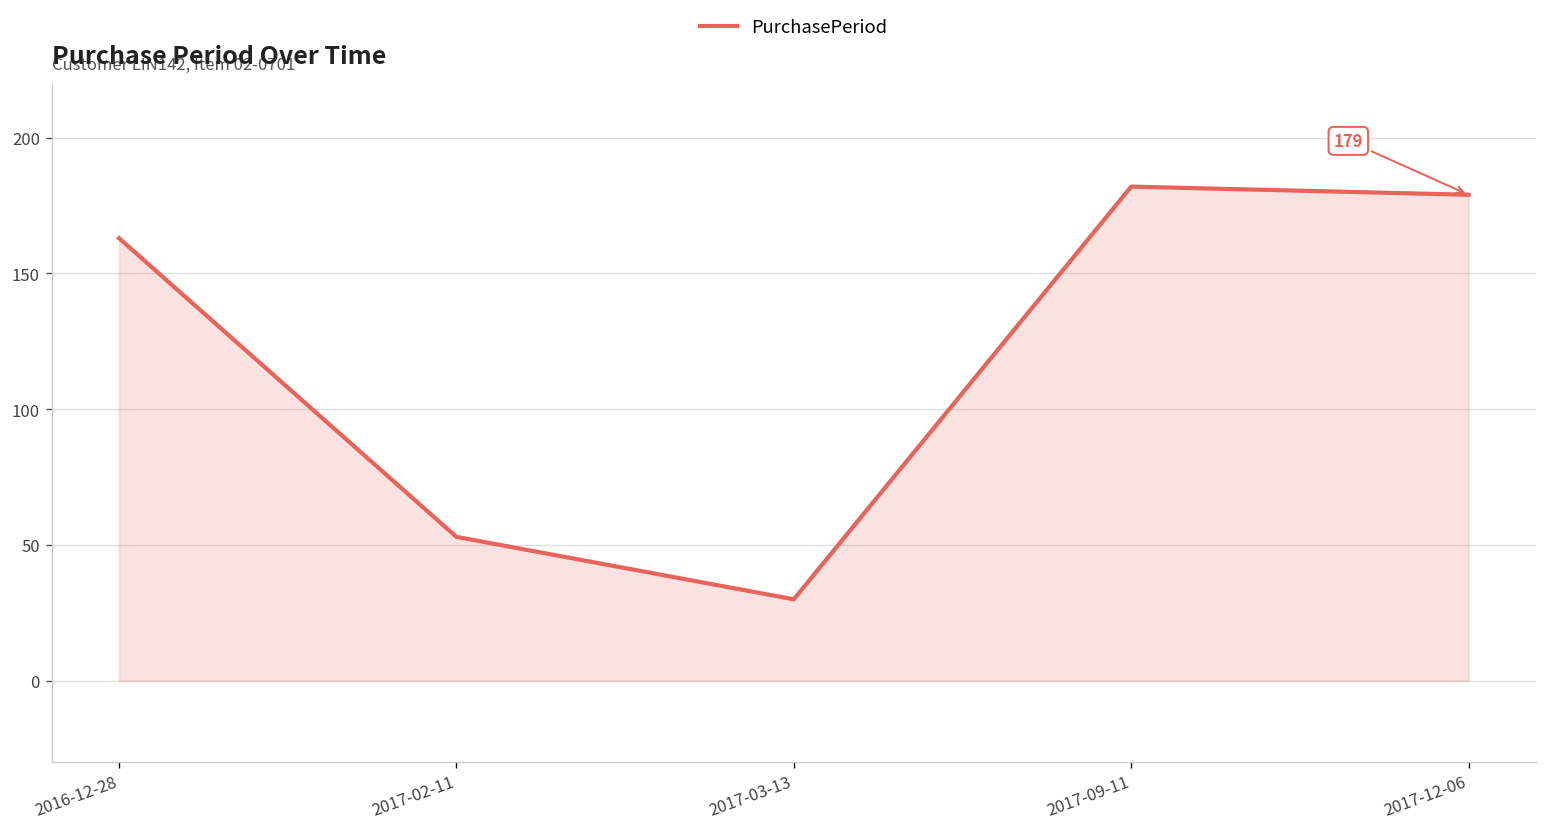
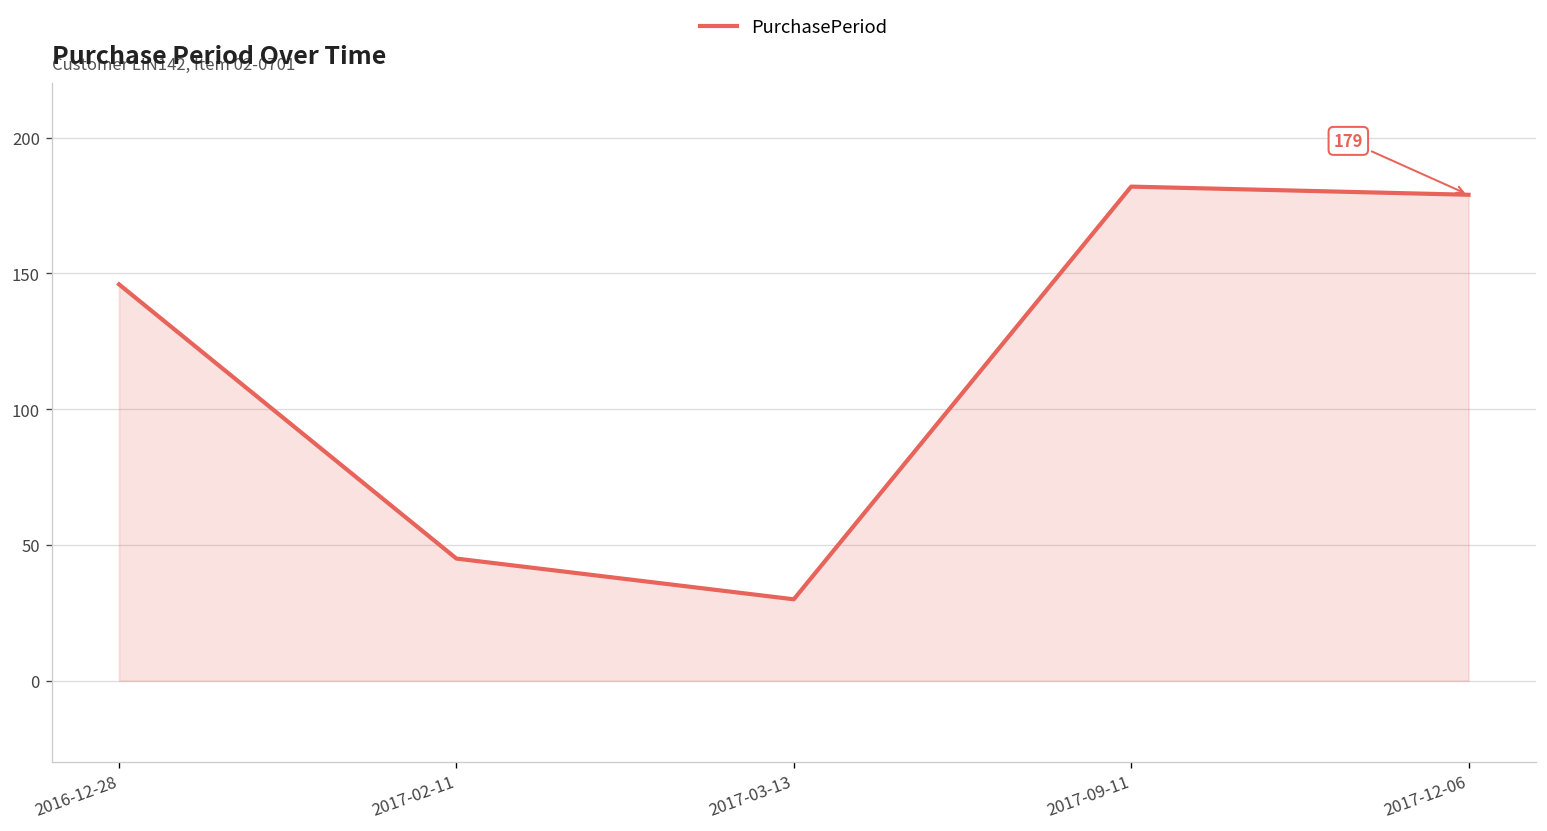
2016-12-28: 163 -> 146
2017-02-11: 53 -> 45
